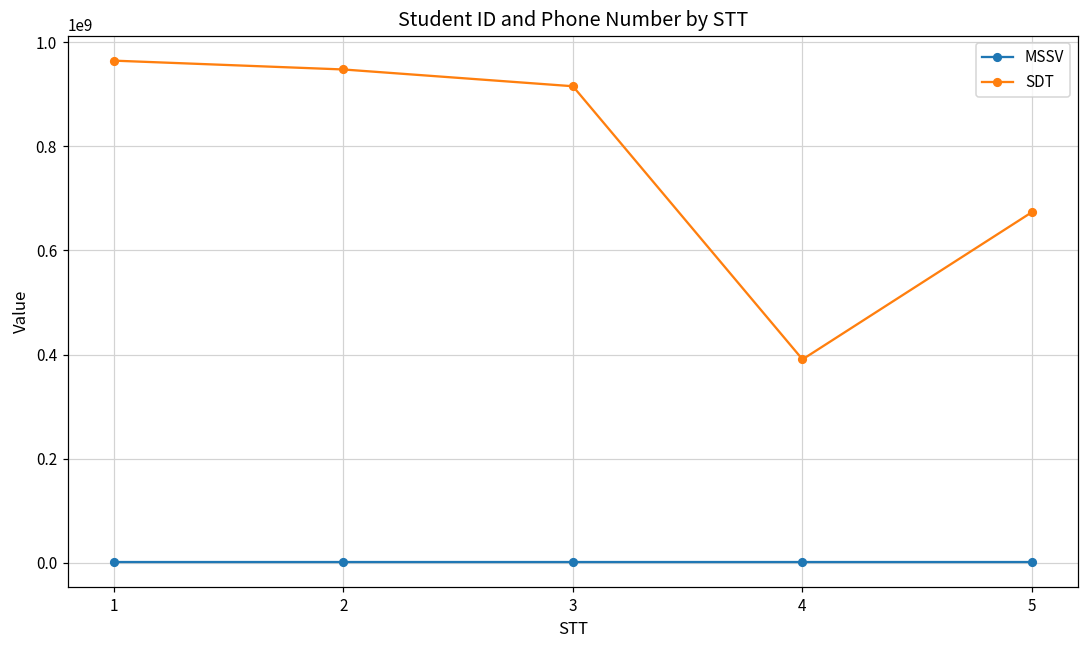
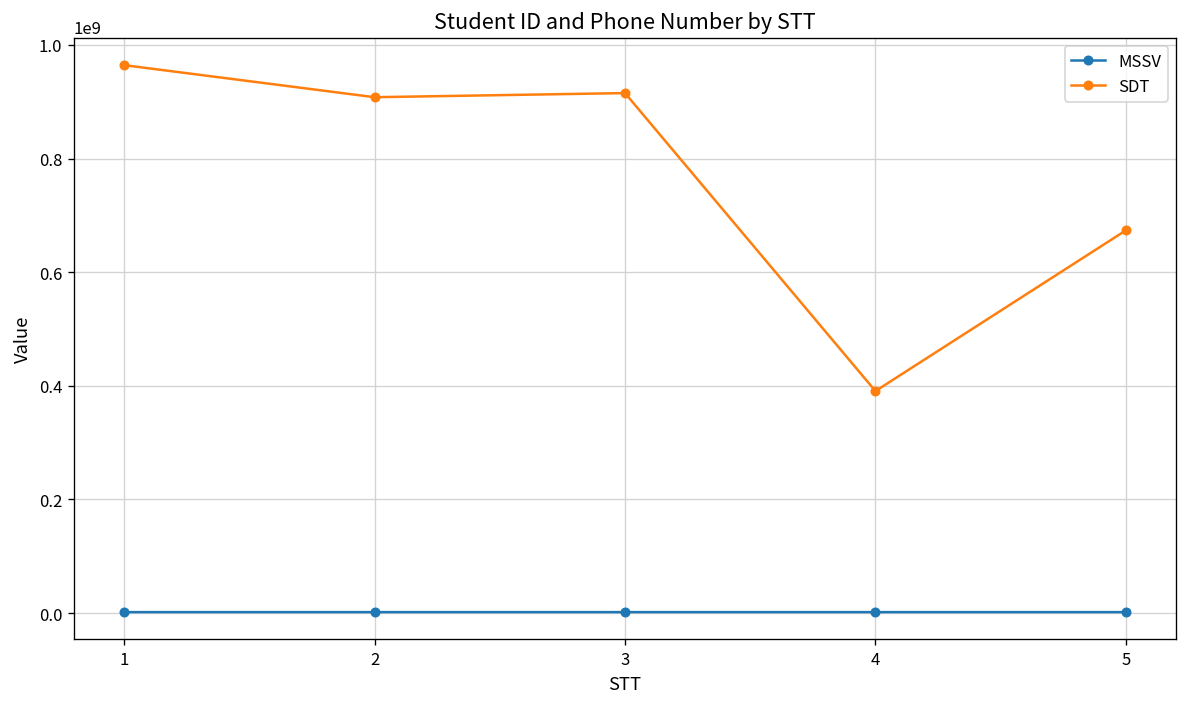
SDT, 2: 950000000 -> 910000000
